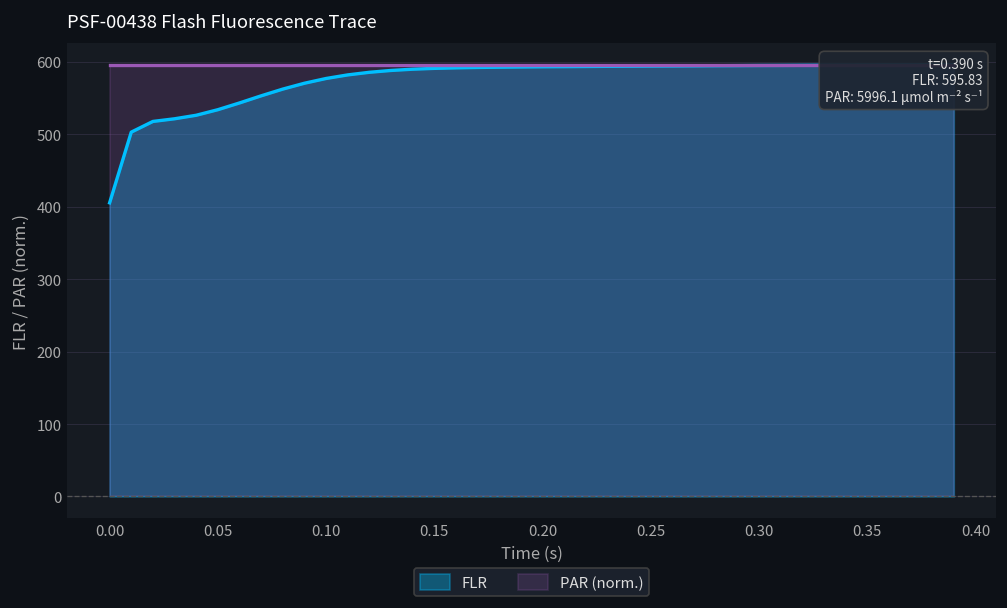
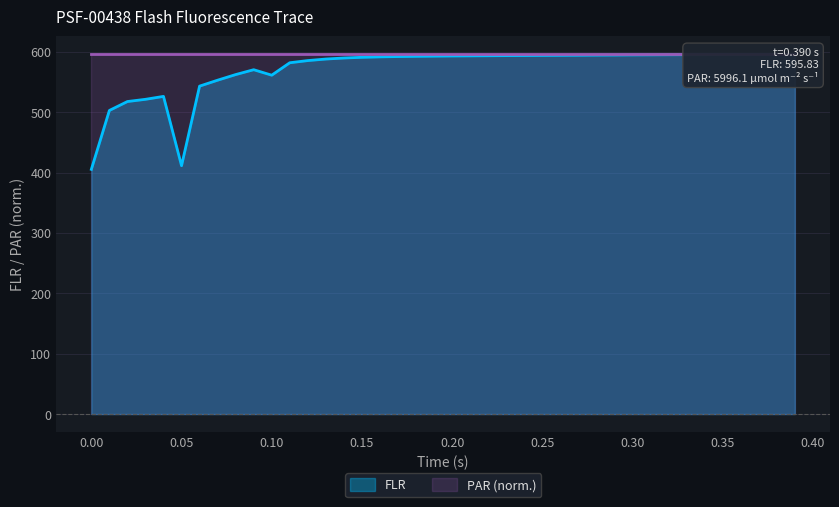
FLR, 0.05: 530 -> 410
FLR, 0.10: 580 -> 560
